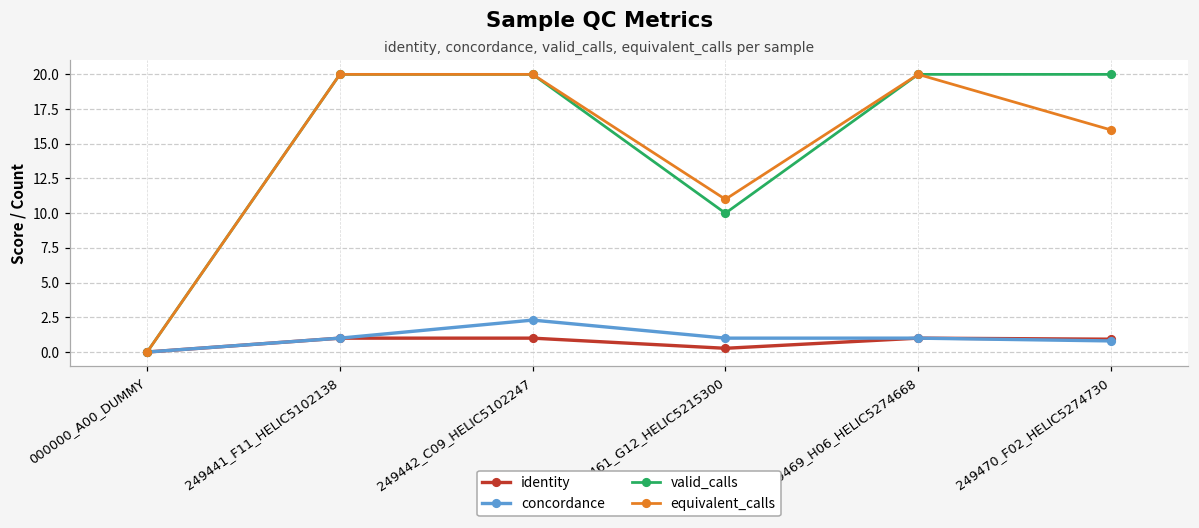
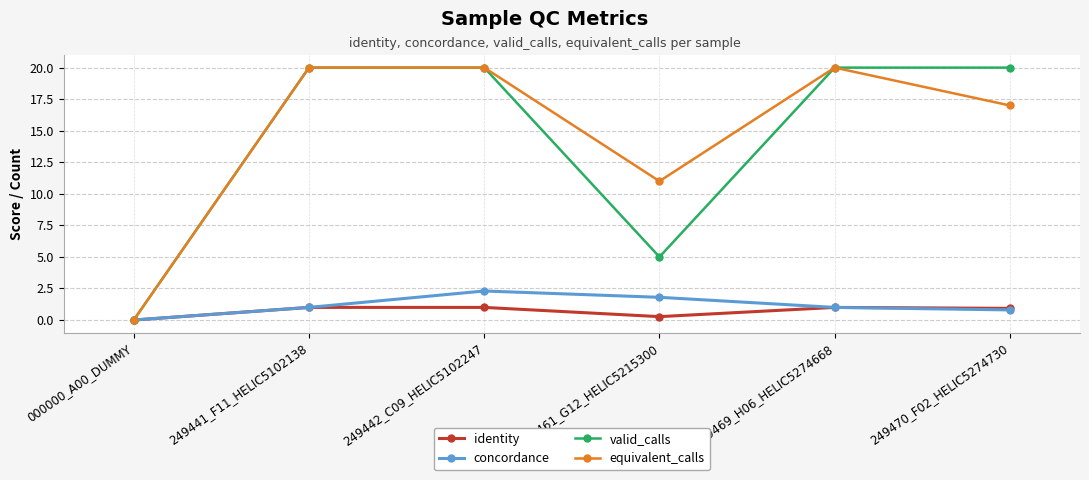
concordance, 249461_G12_HELIC5215300: 1.0 -> 1.8
valid_calls, 249461_G12_HELIC5215300: 10 -> 5
equivalent_calls, 249470_F02_HELIC5274730: 16 -> 17
